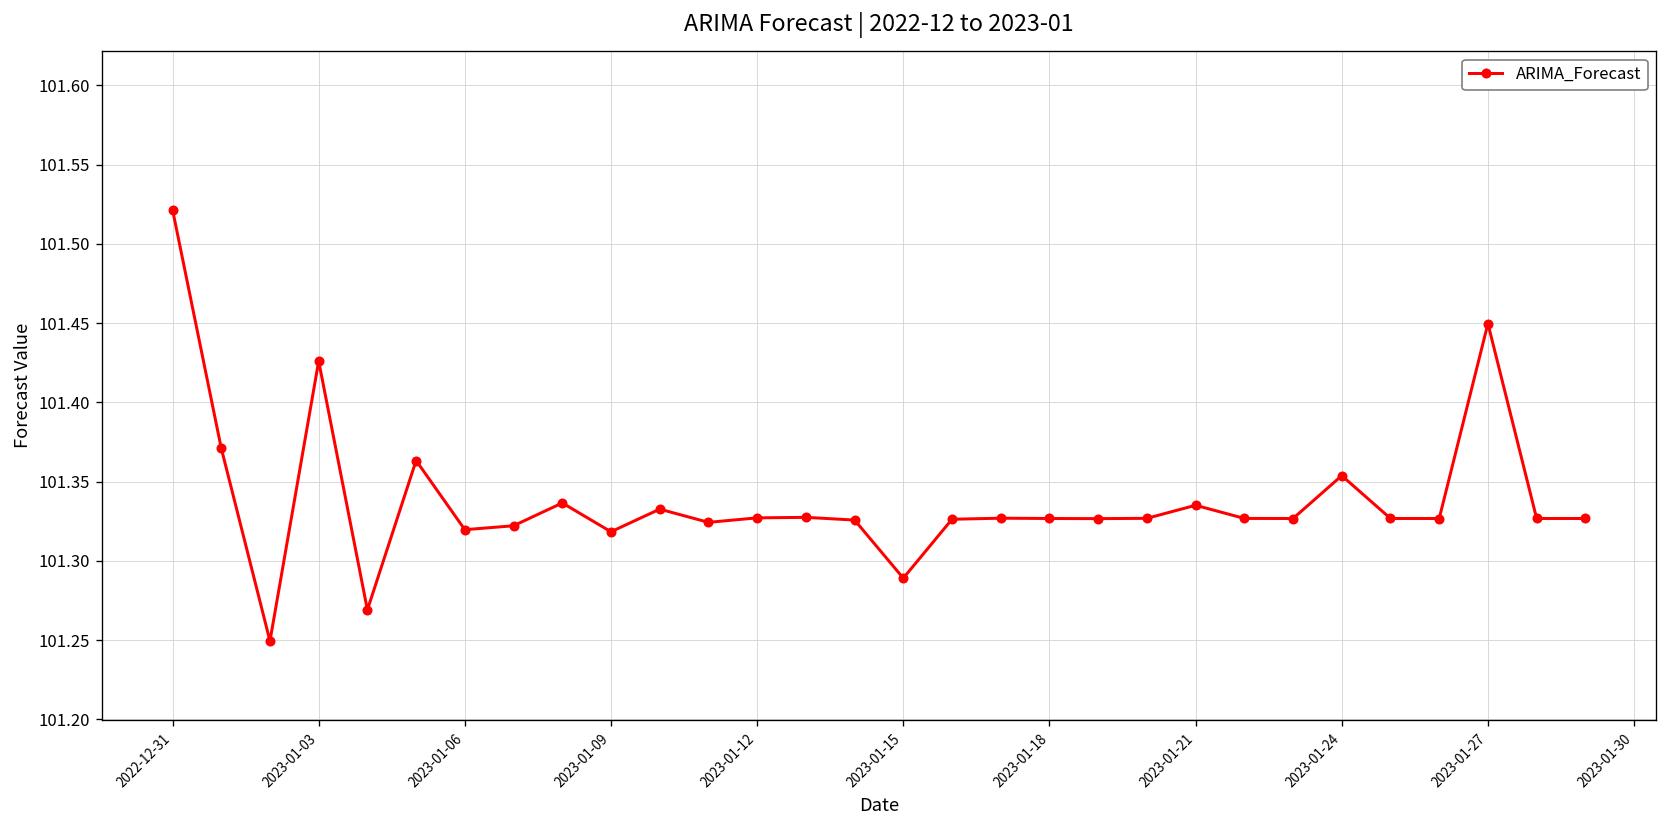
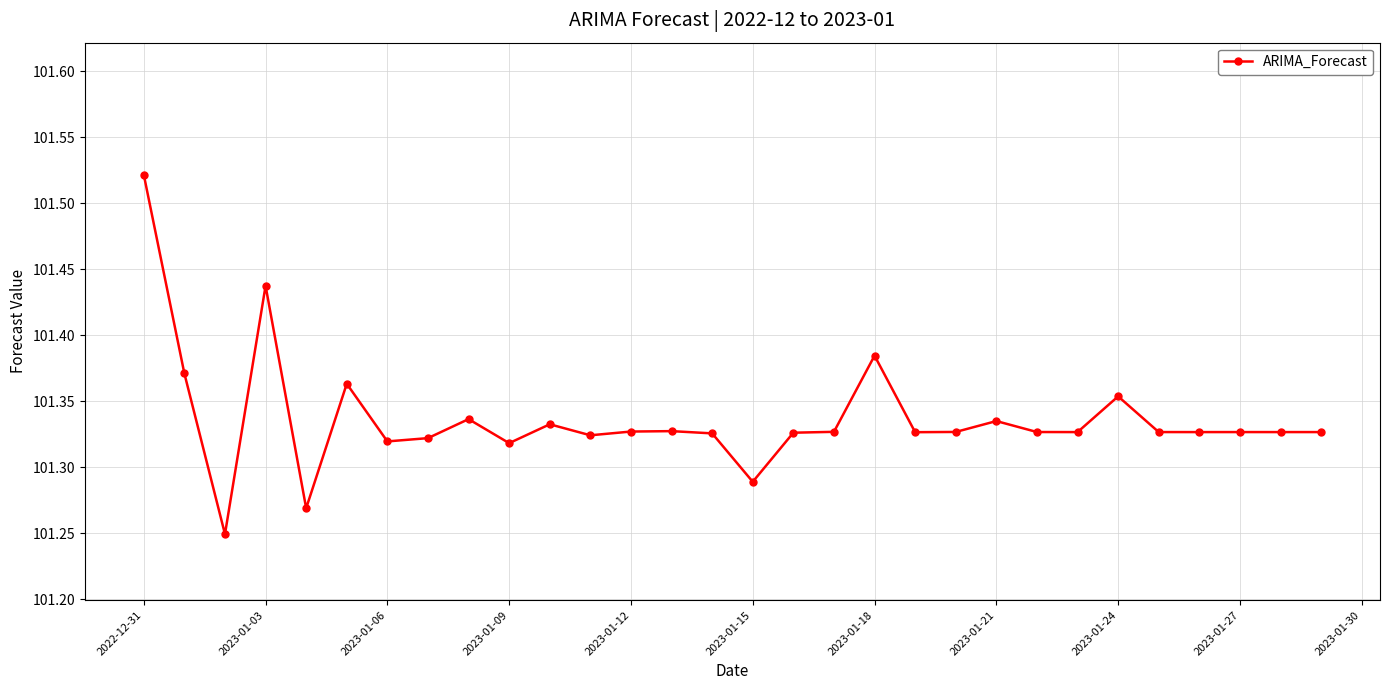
2023-01-03: 101.426 -> 101.438
2023-01-18: 101.327 -> 101.385
2023-01-27: 101.450 -> 101.327
